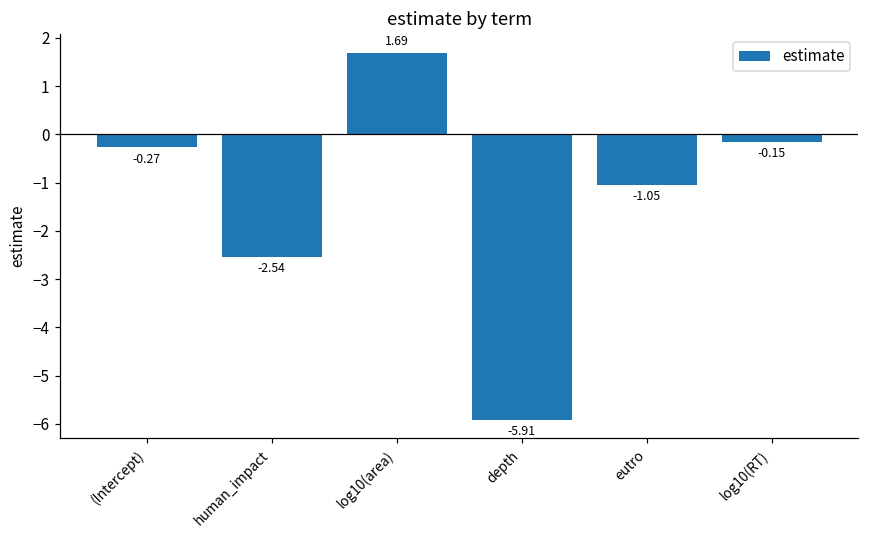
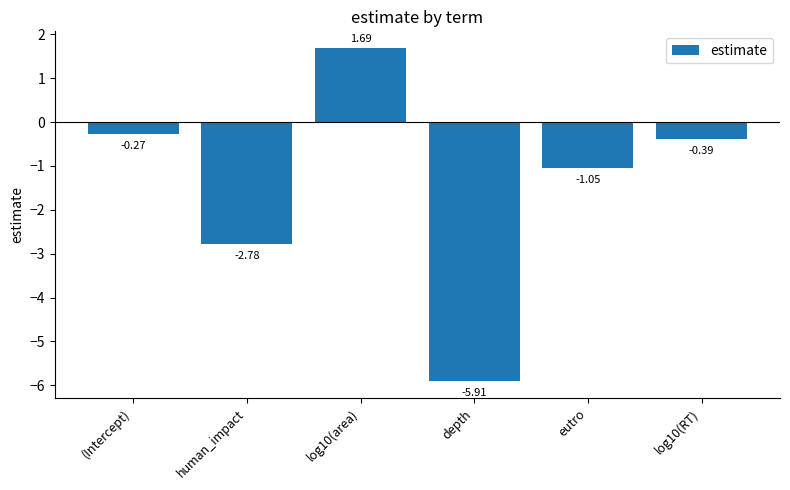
human_impact: -2.54 -> -2.78
log10(RT): -0.15 -> -0.39
